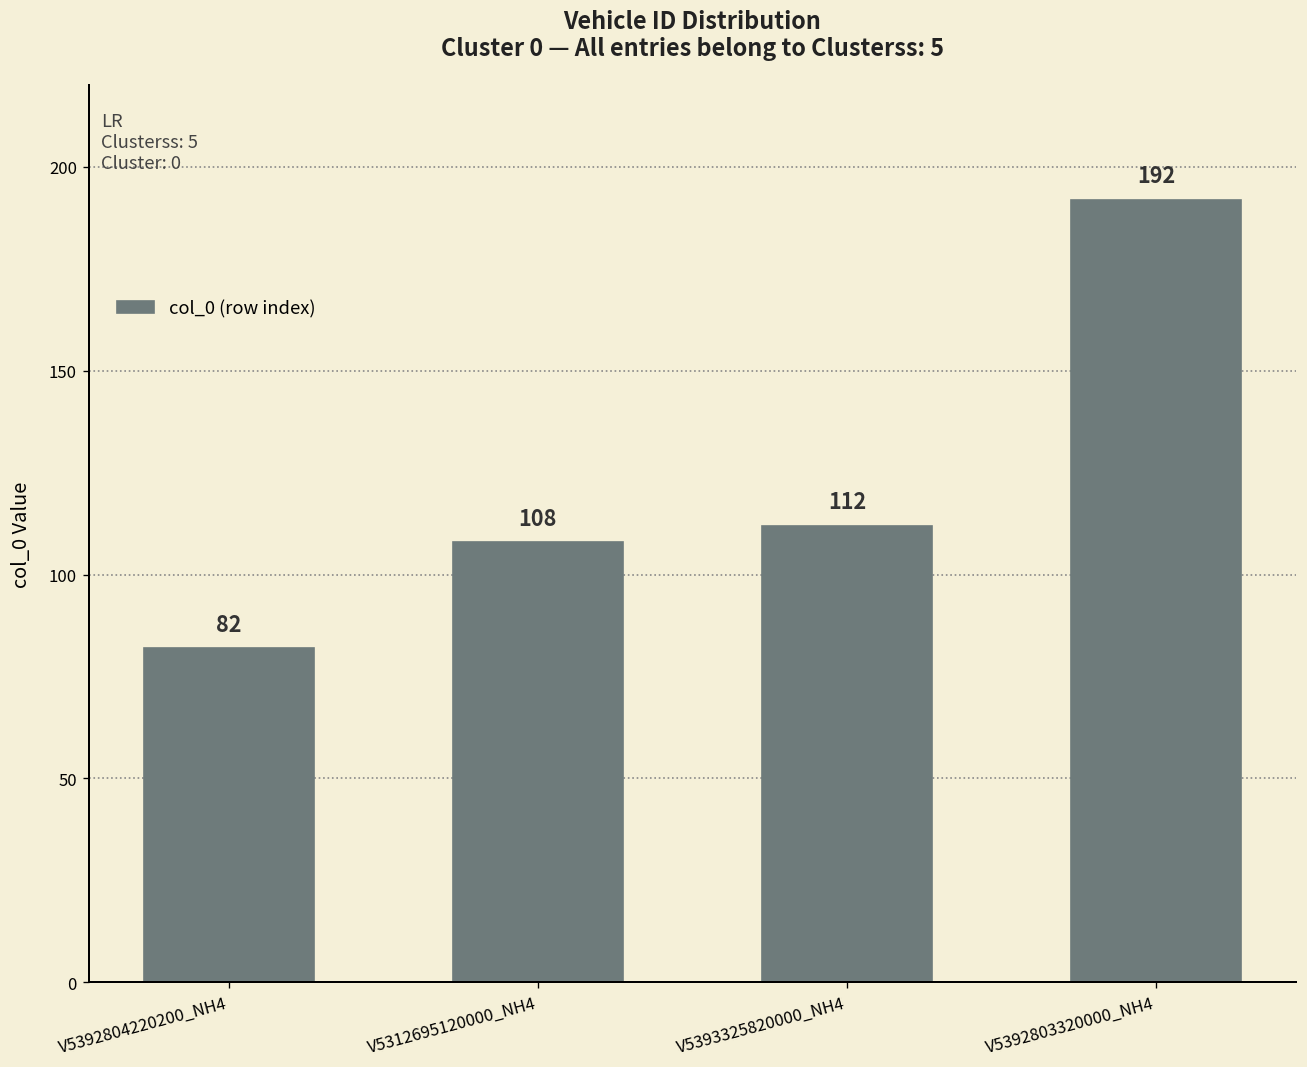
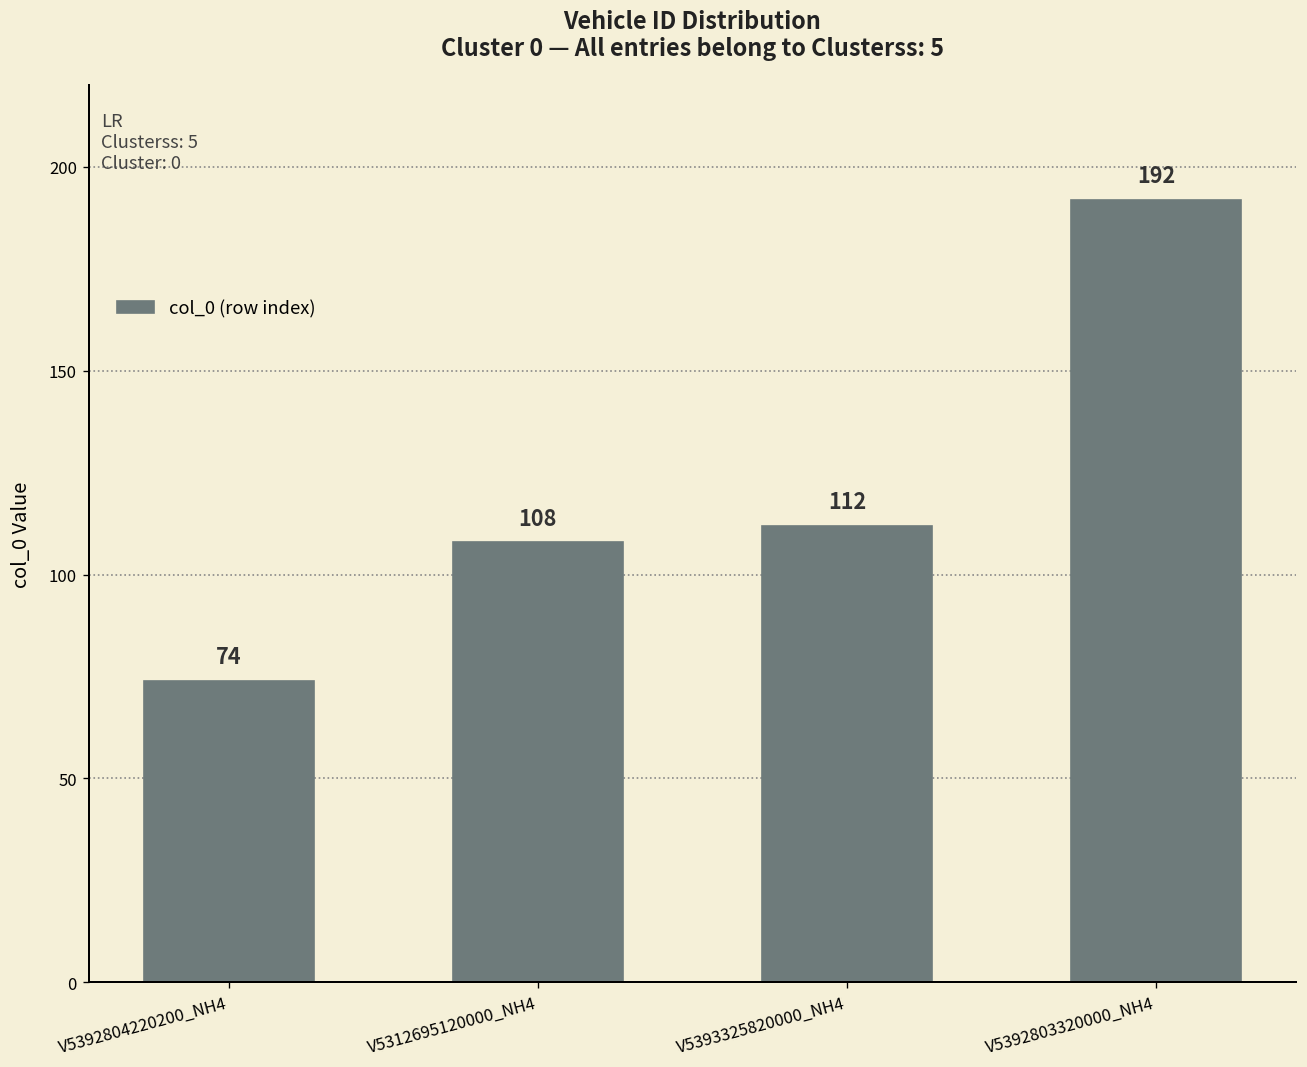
V5392804220200_NH4: 82 -> 74
